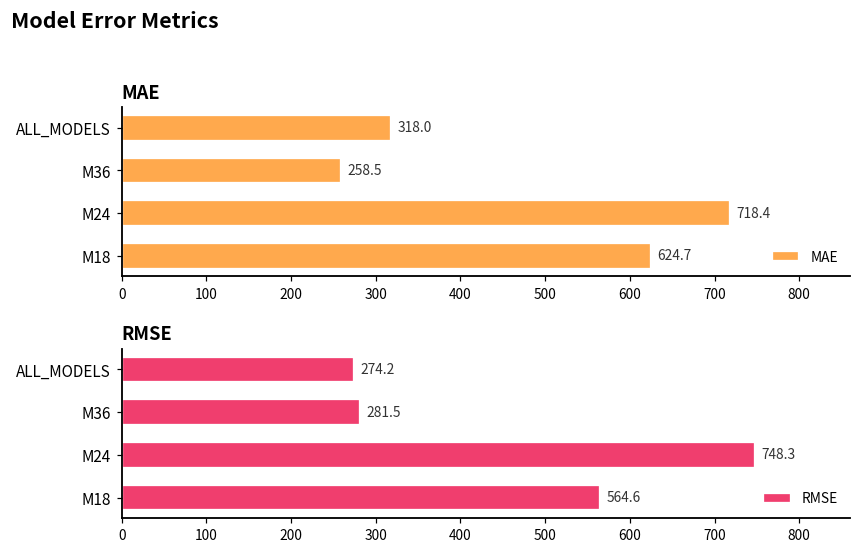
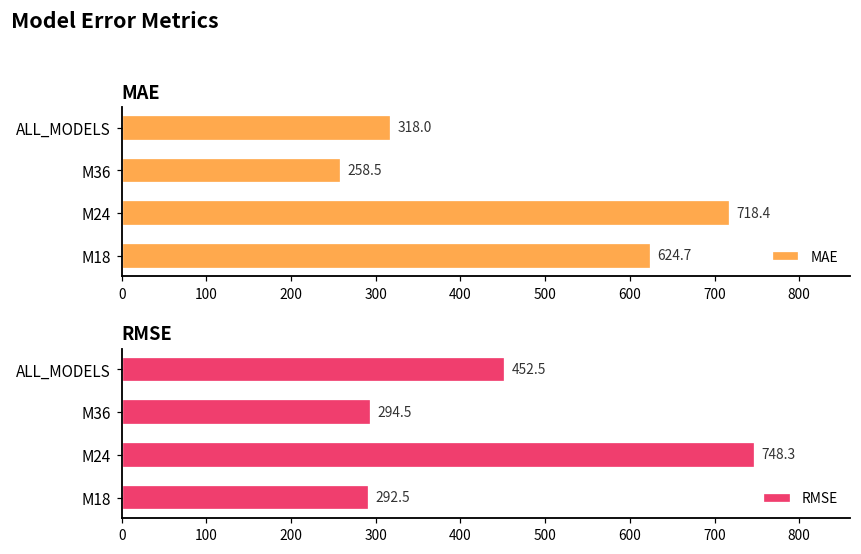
RMSE, ALL_MODELS: 274.2 -> 452.5
RMSE, M36: 281.5 -> 294.5
RMSE, M18: 564.6 -> 292.5
